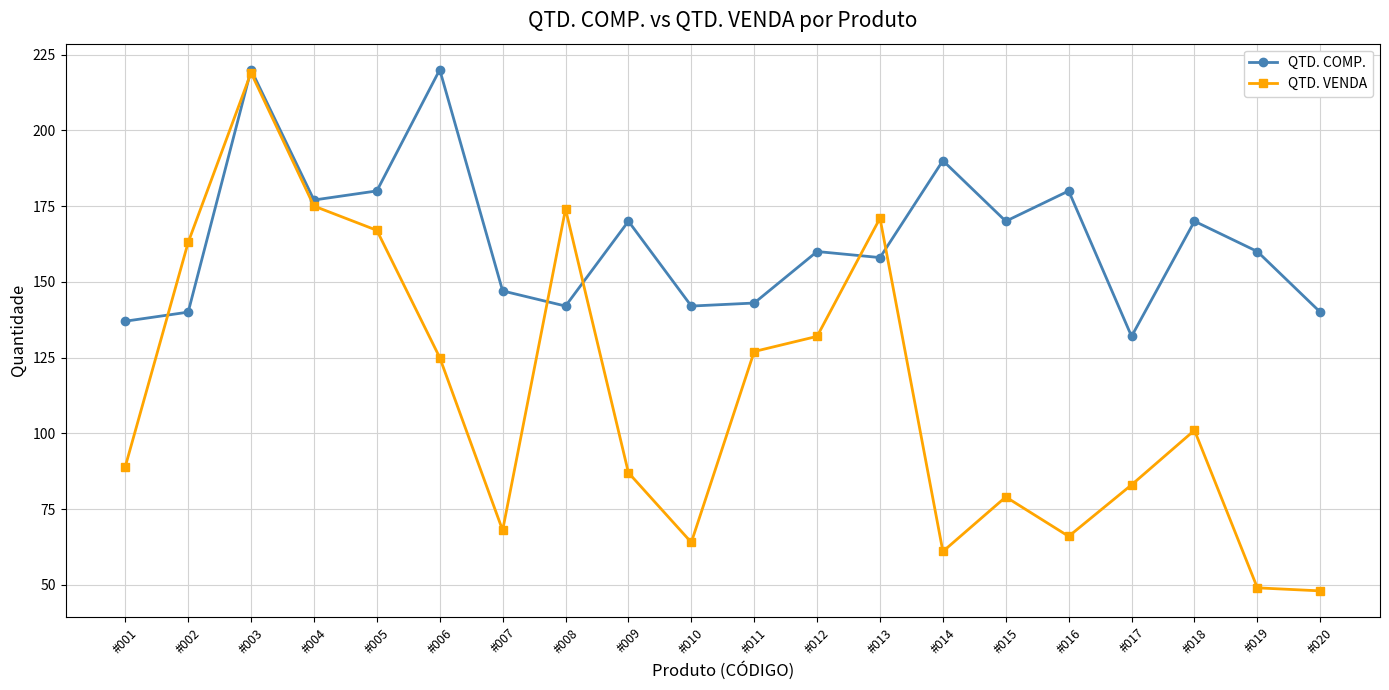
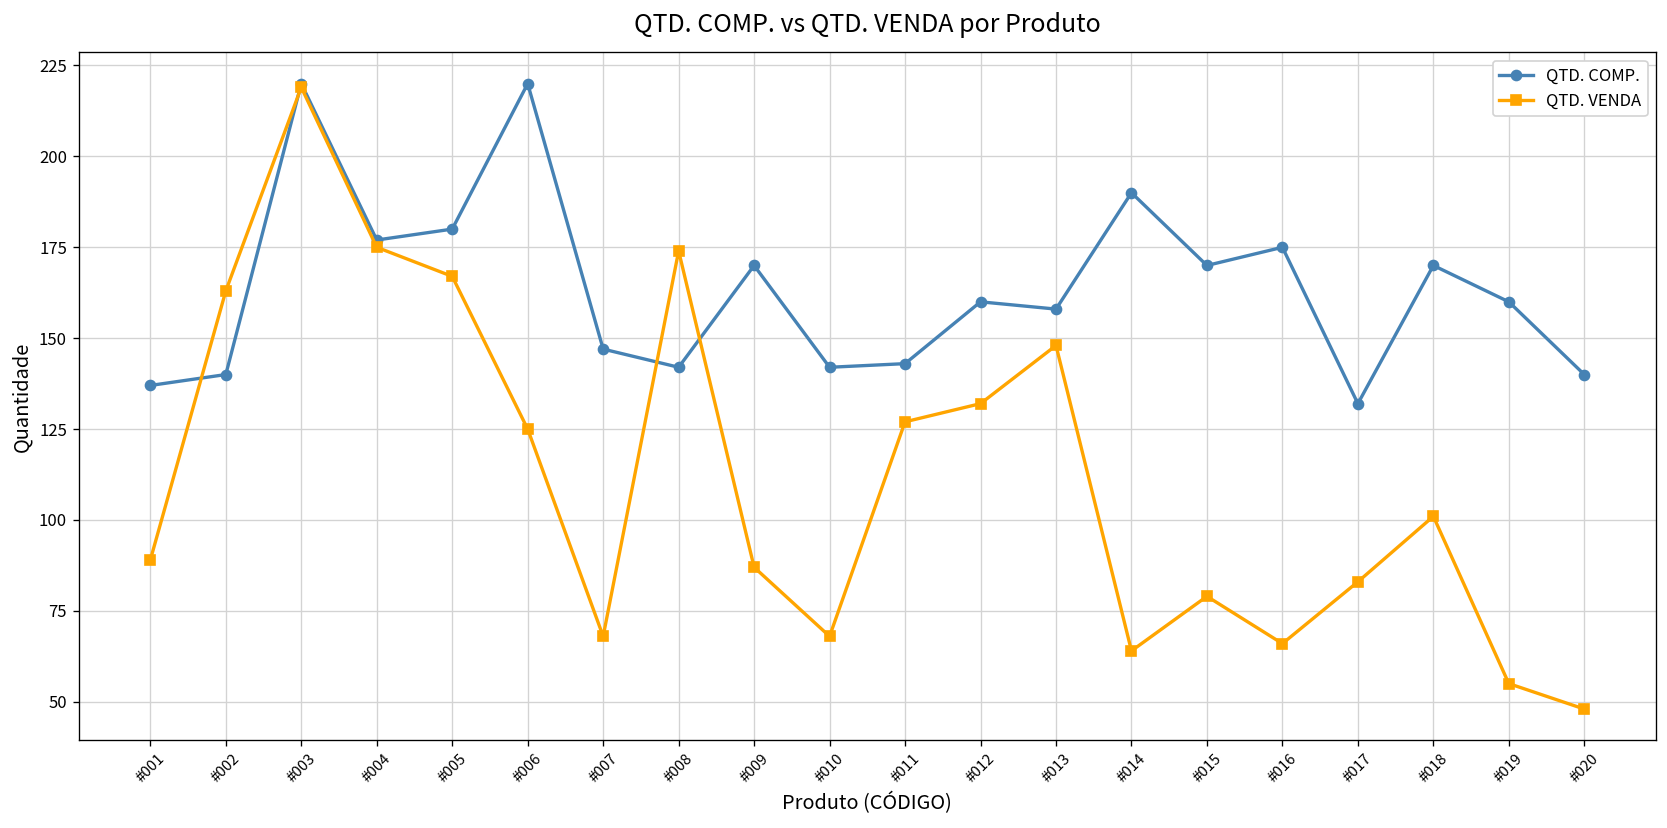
QTD. VENDA, #010: 64 -> 68
QTD. VENDA, #013: 171 -> 148
QTD. VENDA, #014: 61 -> 64
QTD. COMP., #016: 180 -> 175
QTD. VENDA, #019: 49 -> 55
